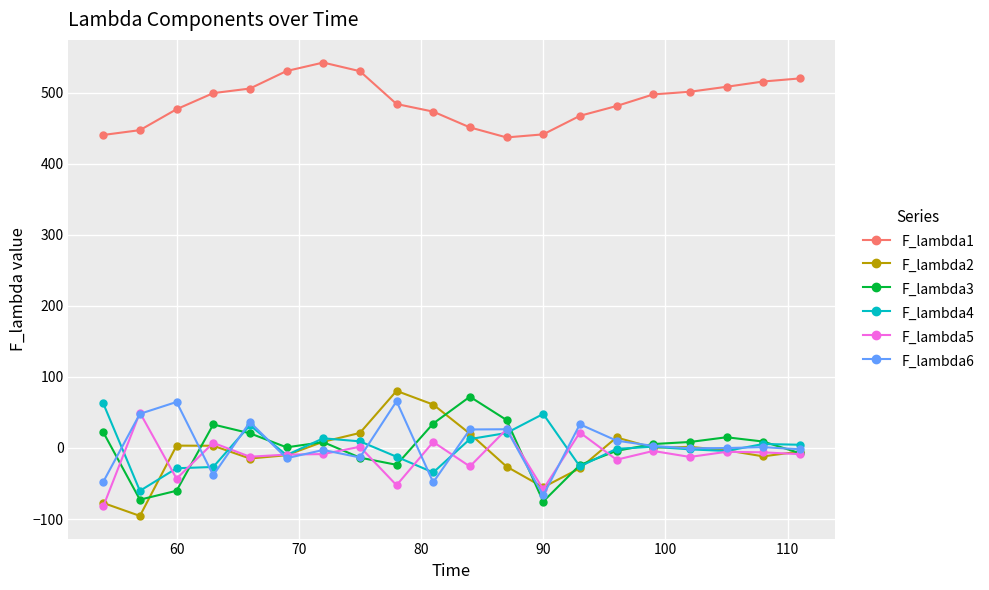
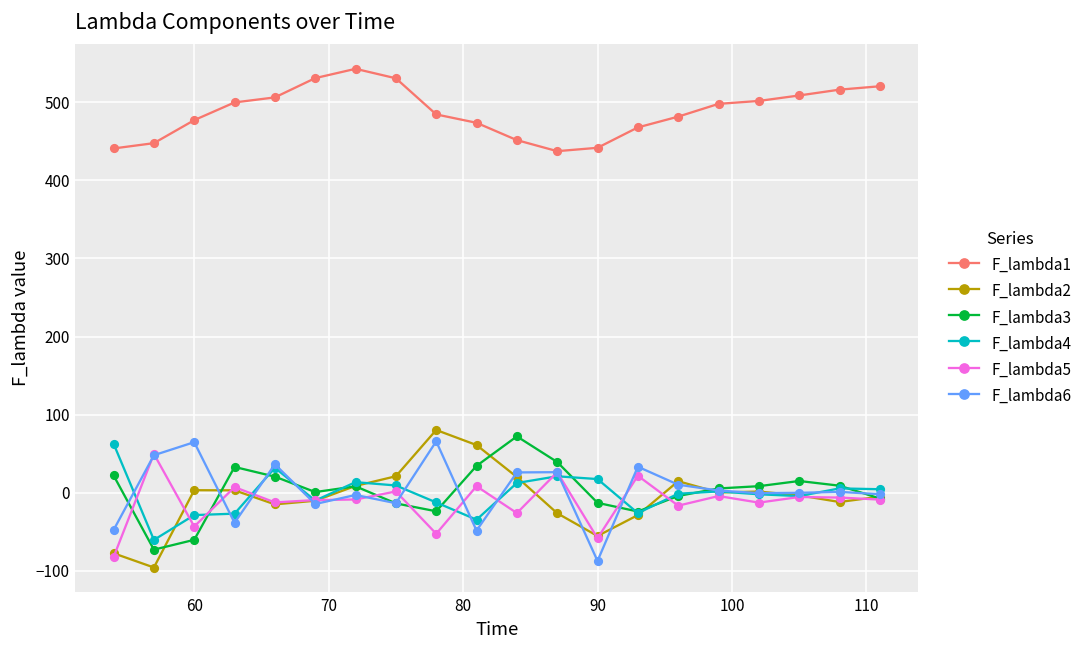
F_lambda3, 90: -80 -> -10
F_lambda4, 90: 50 -> 20
F_lambda6, 90: -70 -> -90
